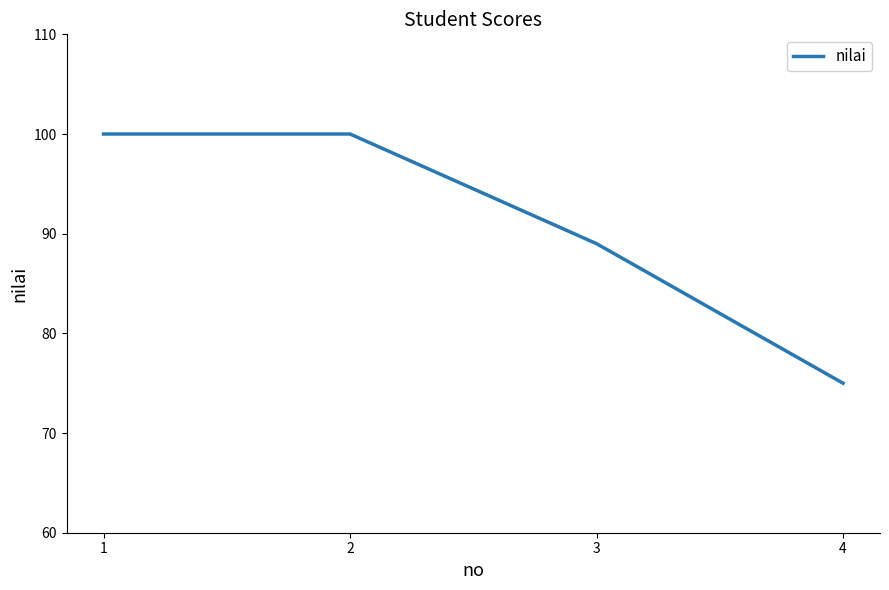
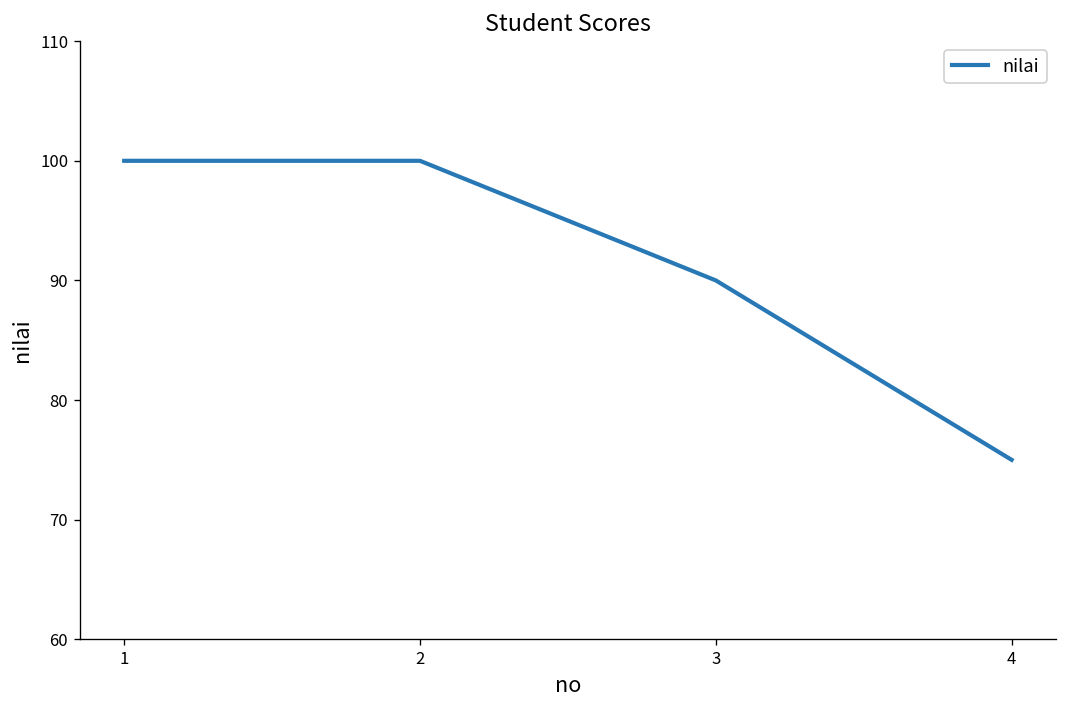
3: 89 -> 90
